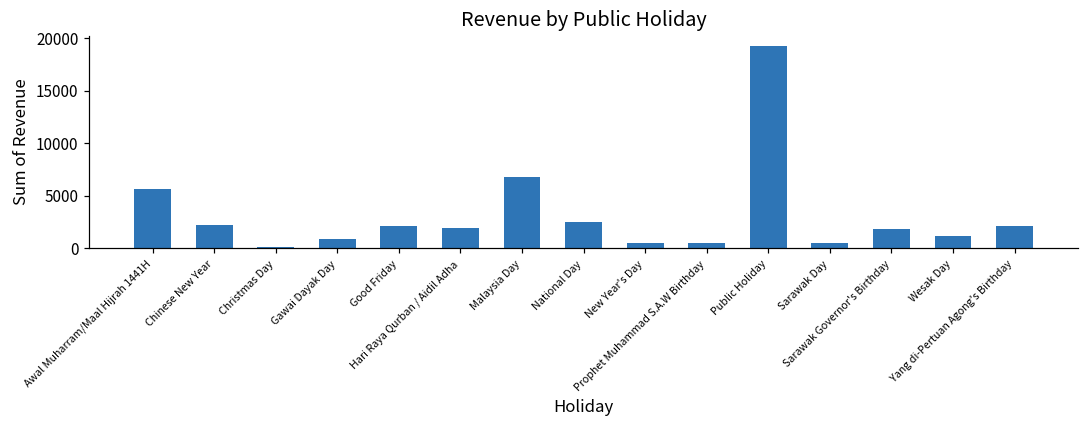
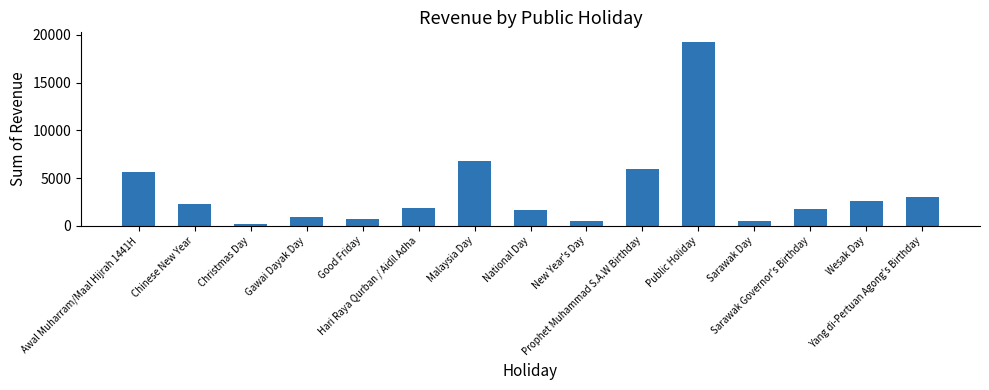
Good Friday: 2000 -> 1000
National Day: 2500 -> 1600
Prophet Muhammad S.A.W Birthday: 1000 -> 6000
Wesak Day: 1000 -> 3000
Yang di-Pertuan Agong's Birthday: 2000 -> 3000
